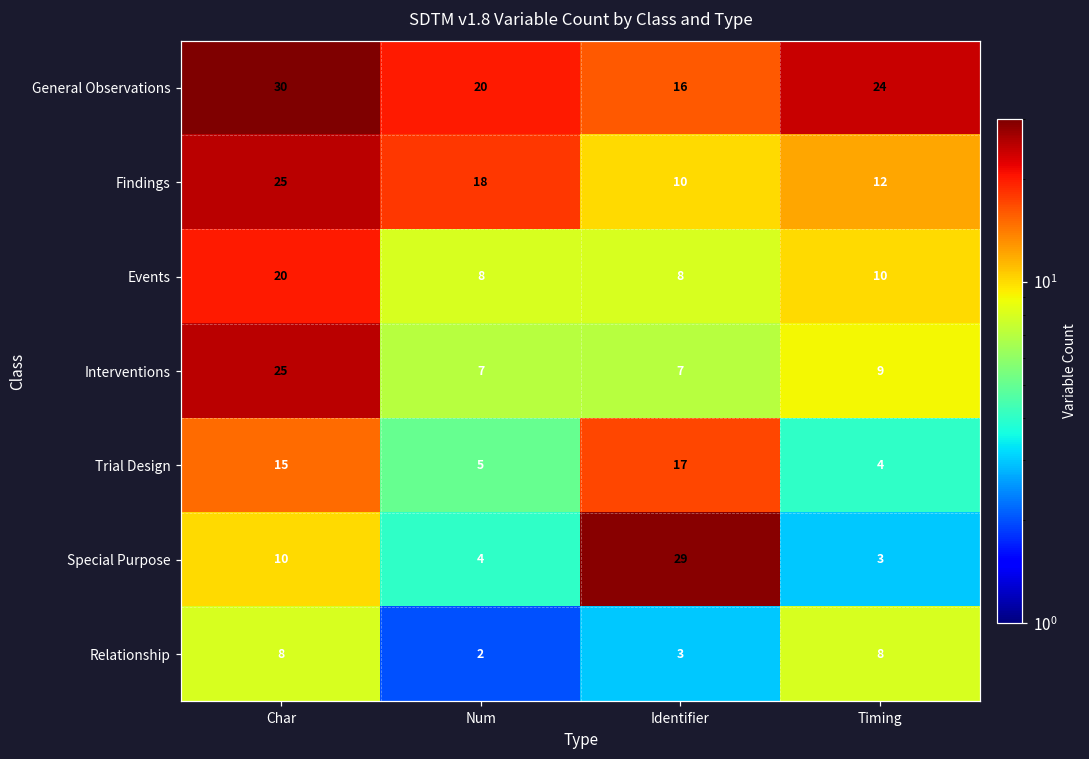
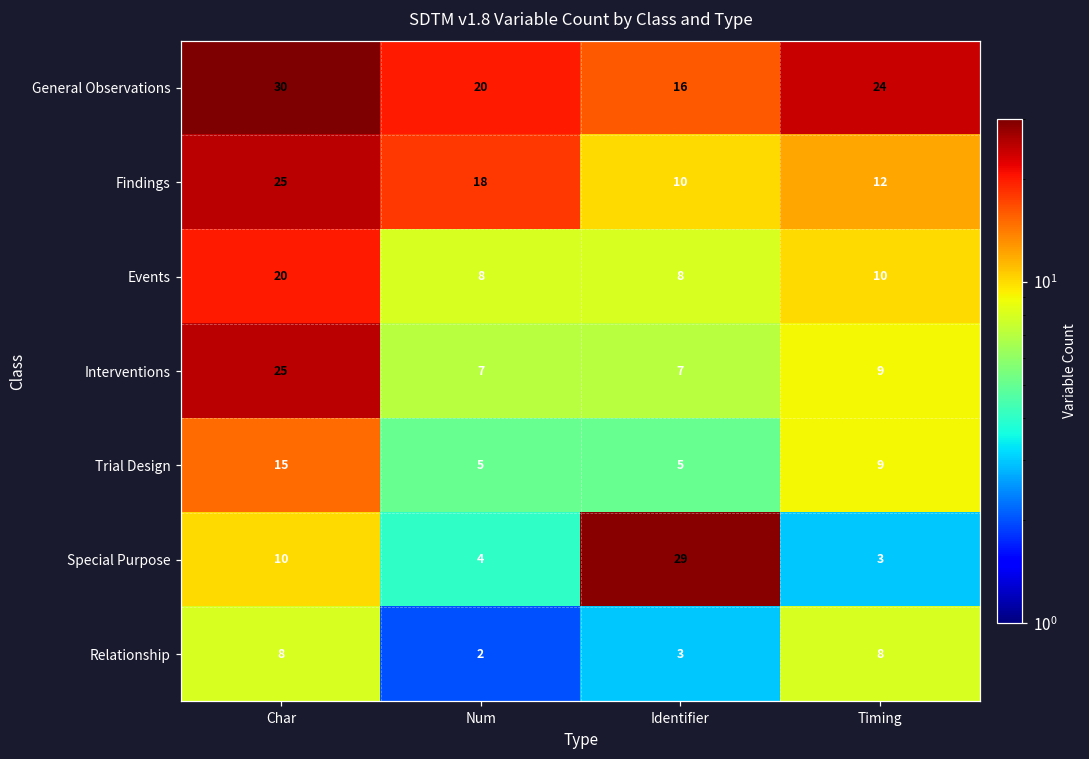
Trial Design, Identifier: 17 -> 5
Trial Design, Timing: 4 -> 9
